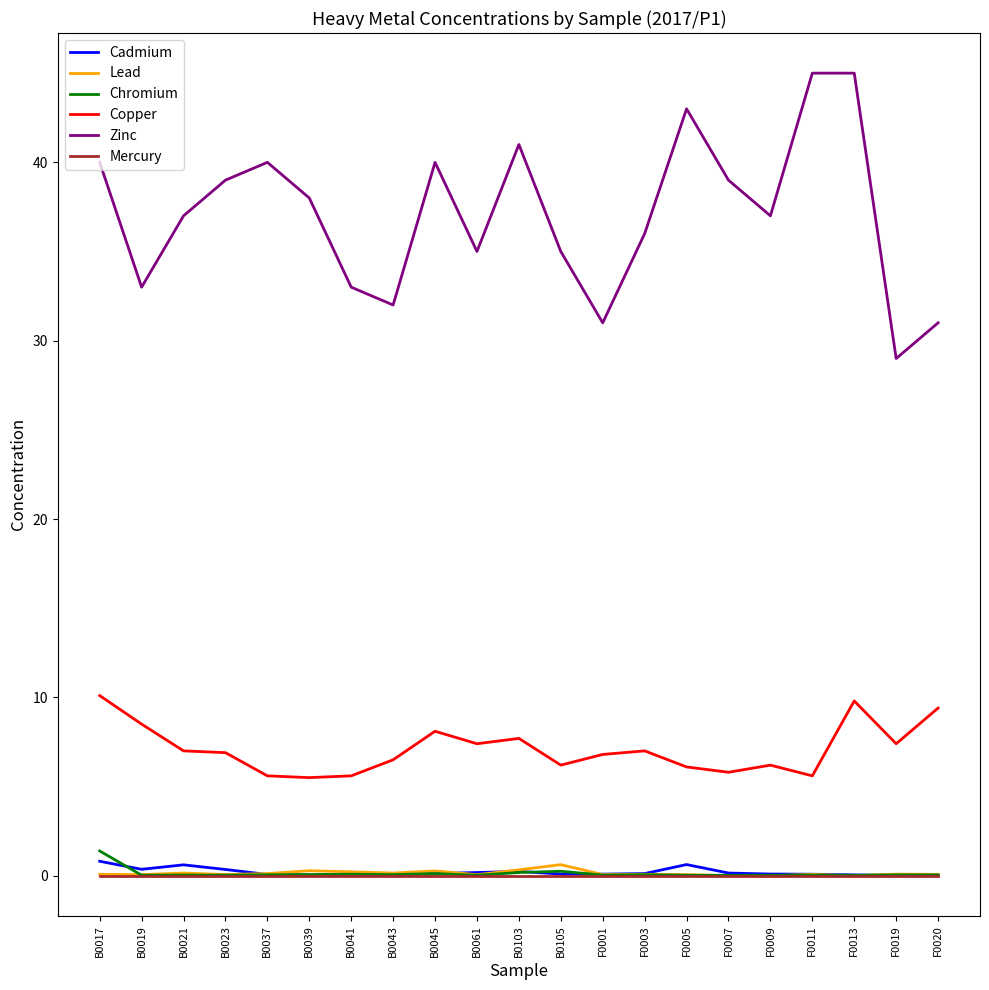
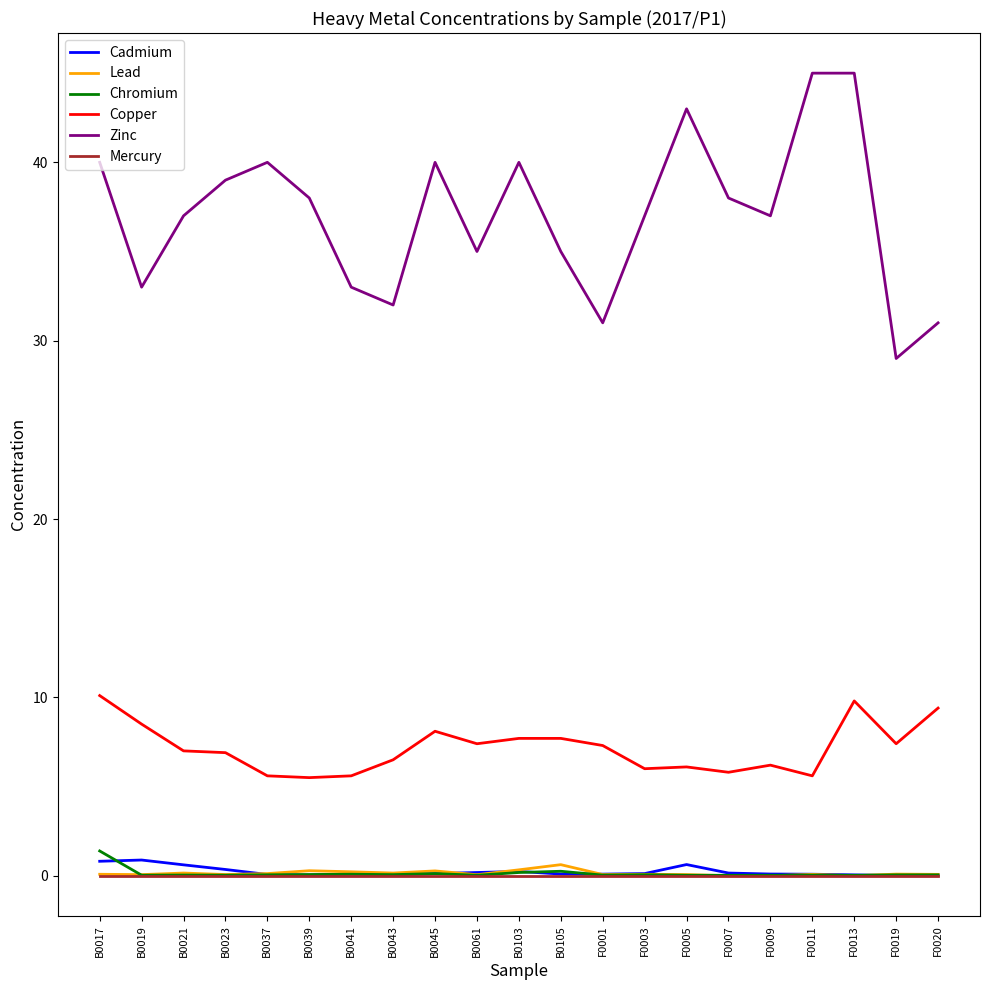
Cadmium, B0019: 0.4 -> 0.9
Zinc, B0103: 41 -> 40
Copper, B0105: 6.2 -> 7.7
Copper, F0001: 6.8 -> 7.3
Copper, F0003: 7 -> 6
Zinc, F0003: 36 -> 37
Zinc, F0007: 39 -> 38
